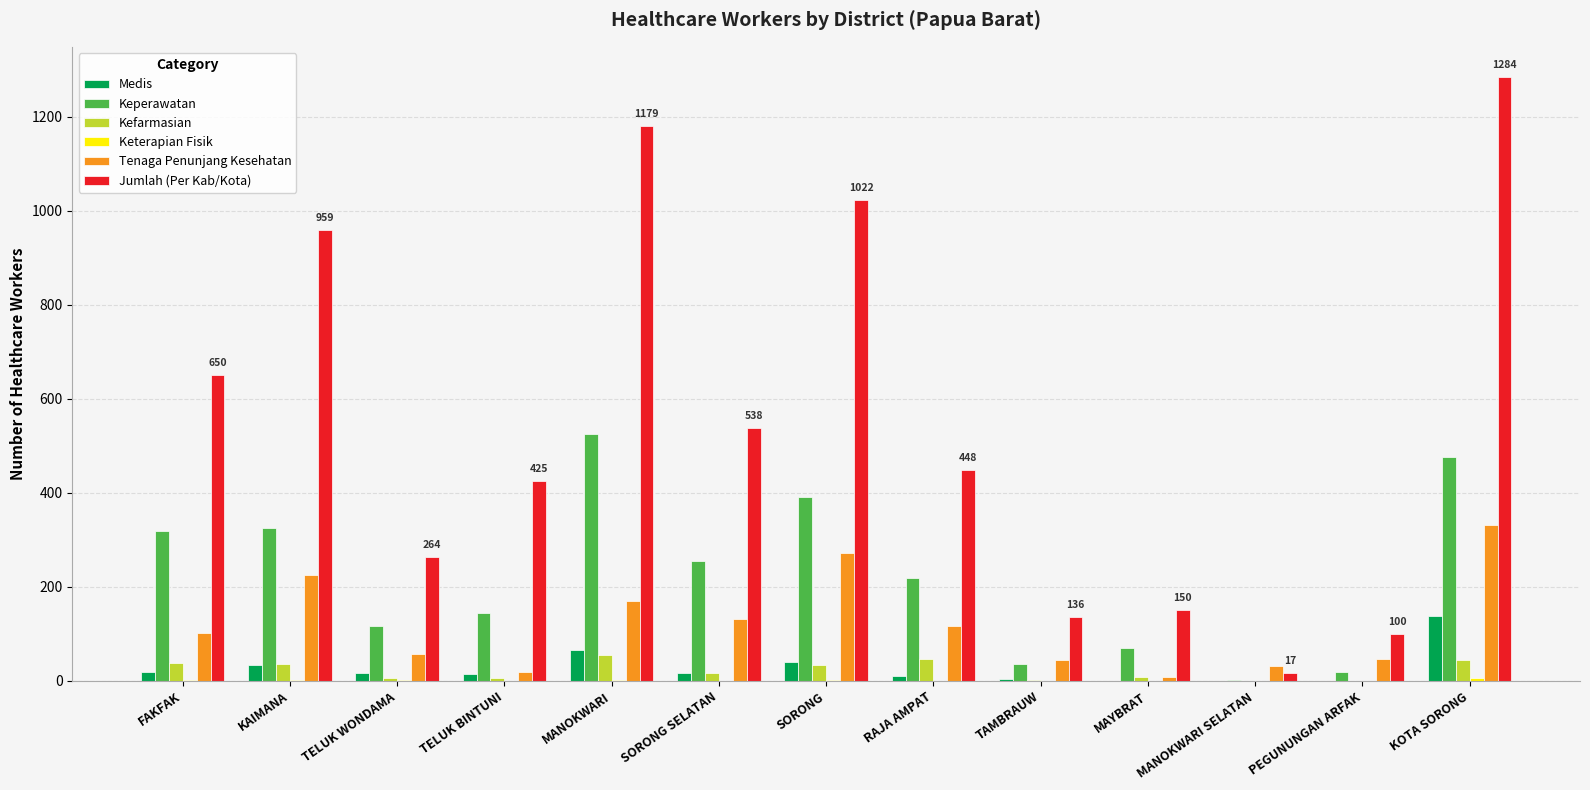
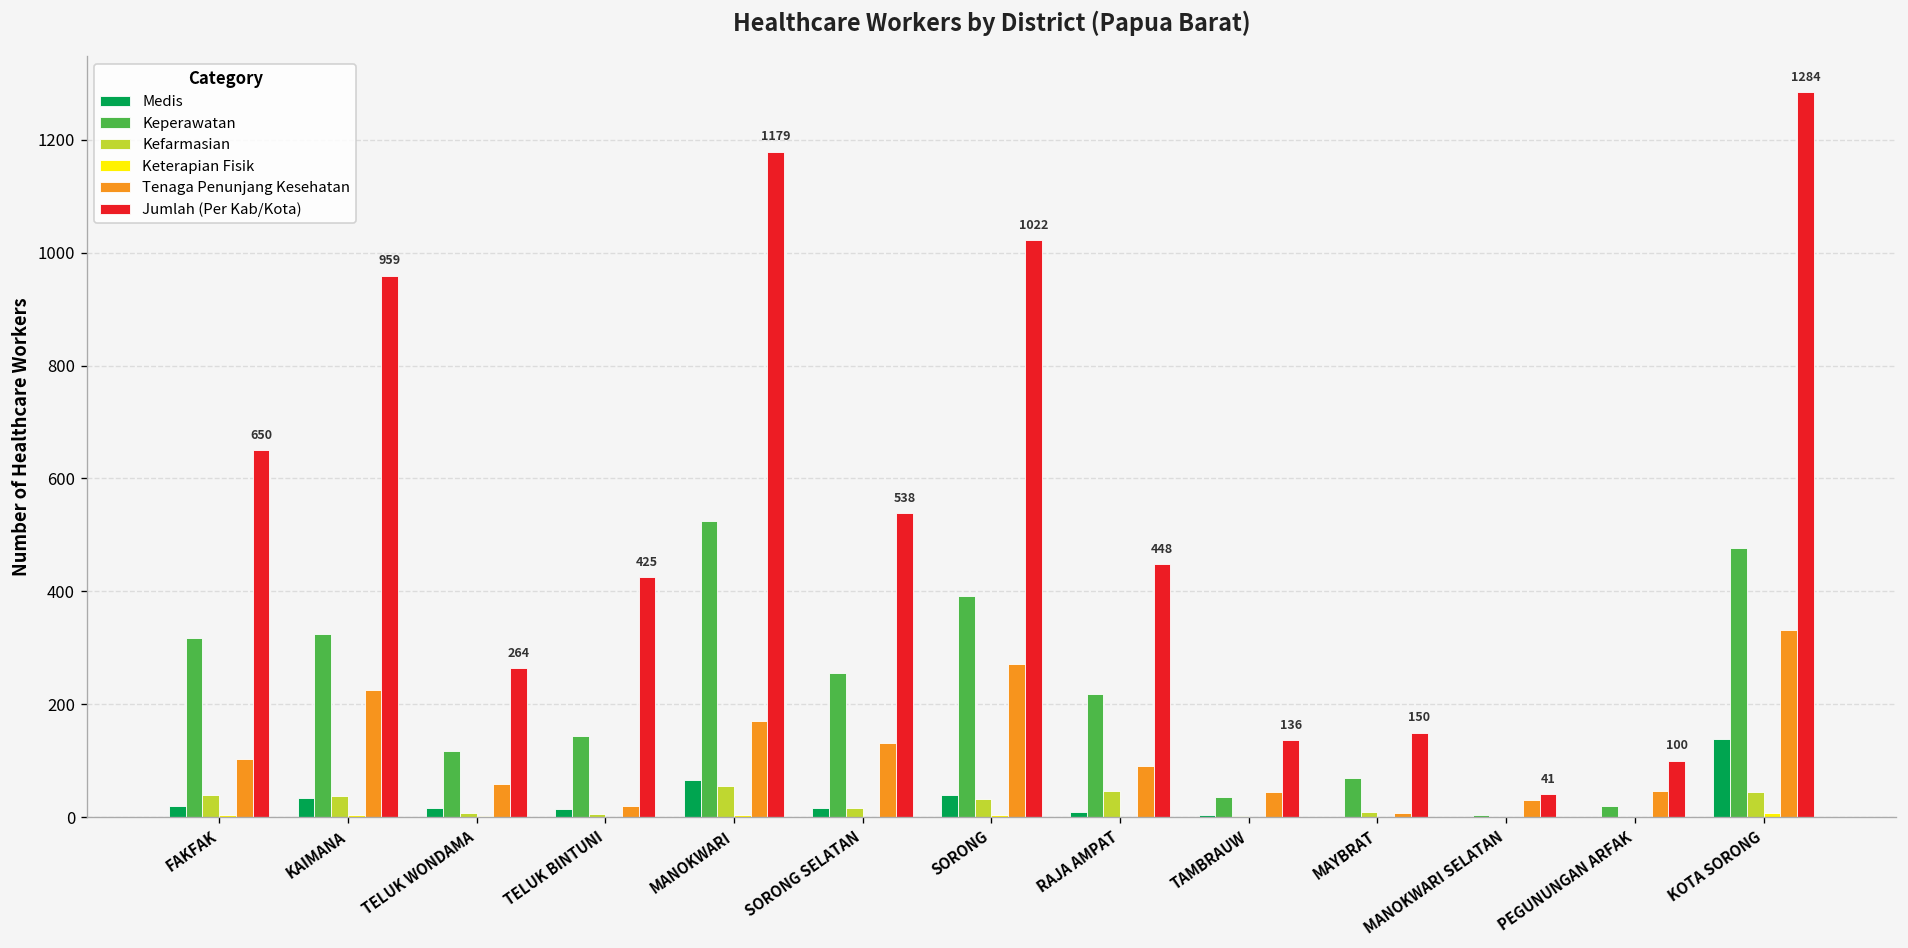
Tenaga Penunjang Kesehatan, RAJA AMPAT: 120 -> 90
Jumlah (Per Kab/Kota), MANOKWARI SELATAN: 17 -> 41
